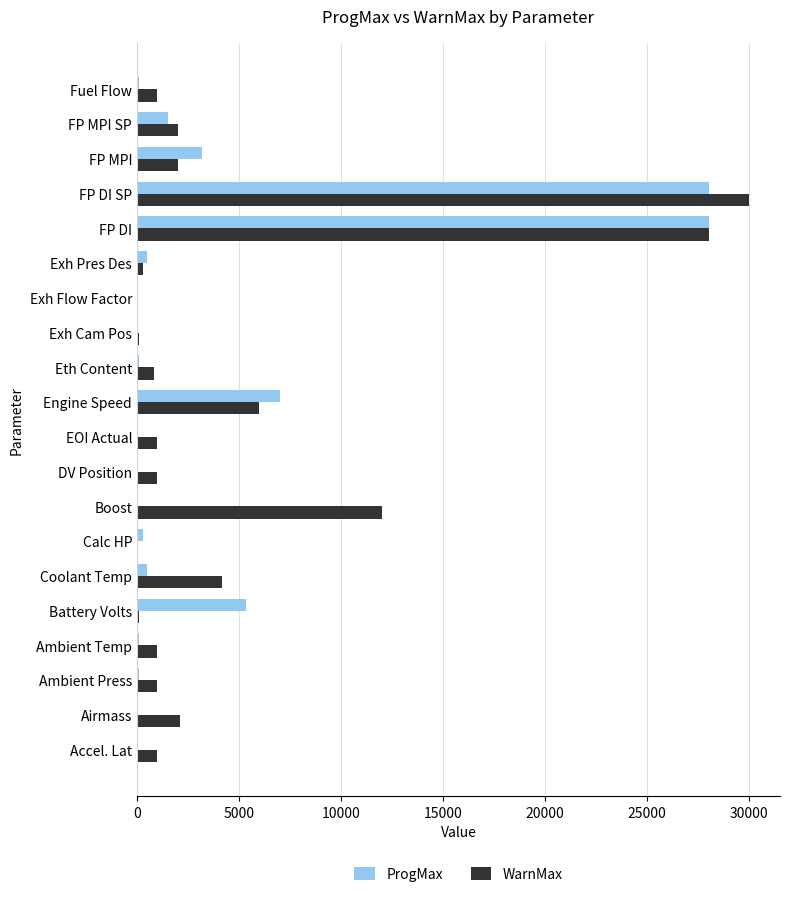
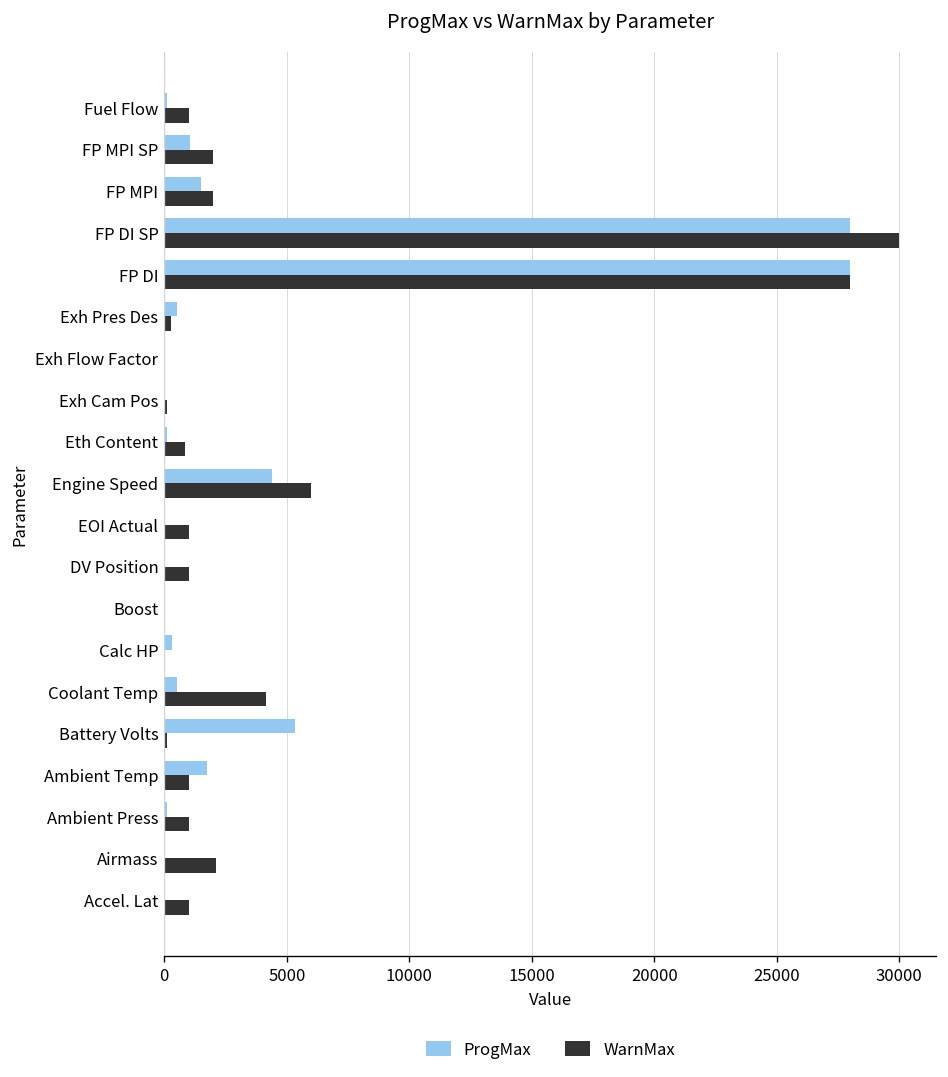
ProgMax, FP MPI SP: 1500 -> 1000
ProgMax, FP MPI: 3200 -> 1500
ProgMax, Engine Speed: 7000 -> 4400
WarnMax, Boost: 12000 -> 0
ProgMax, Ambient Temp: 100 -> 1700
